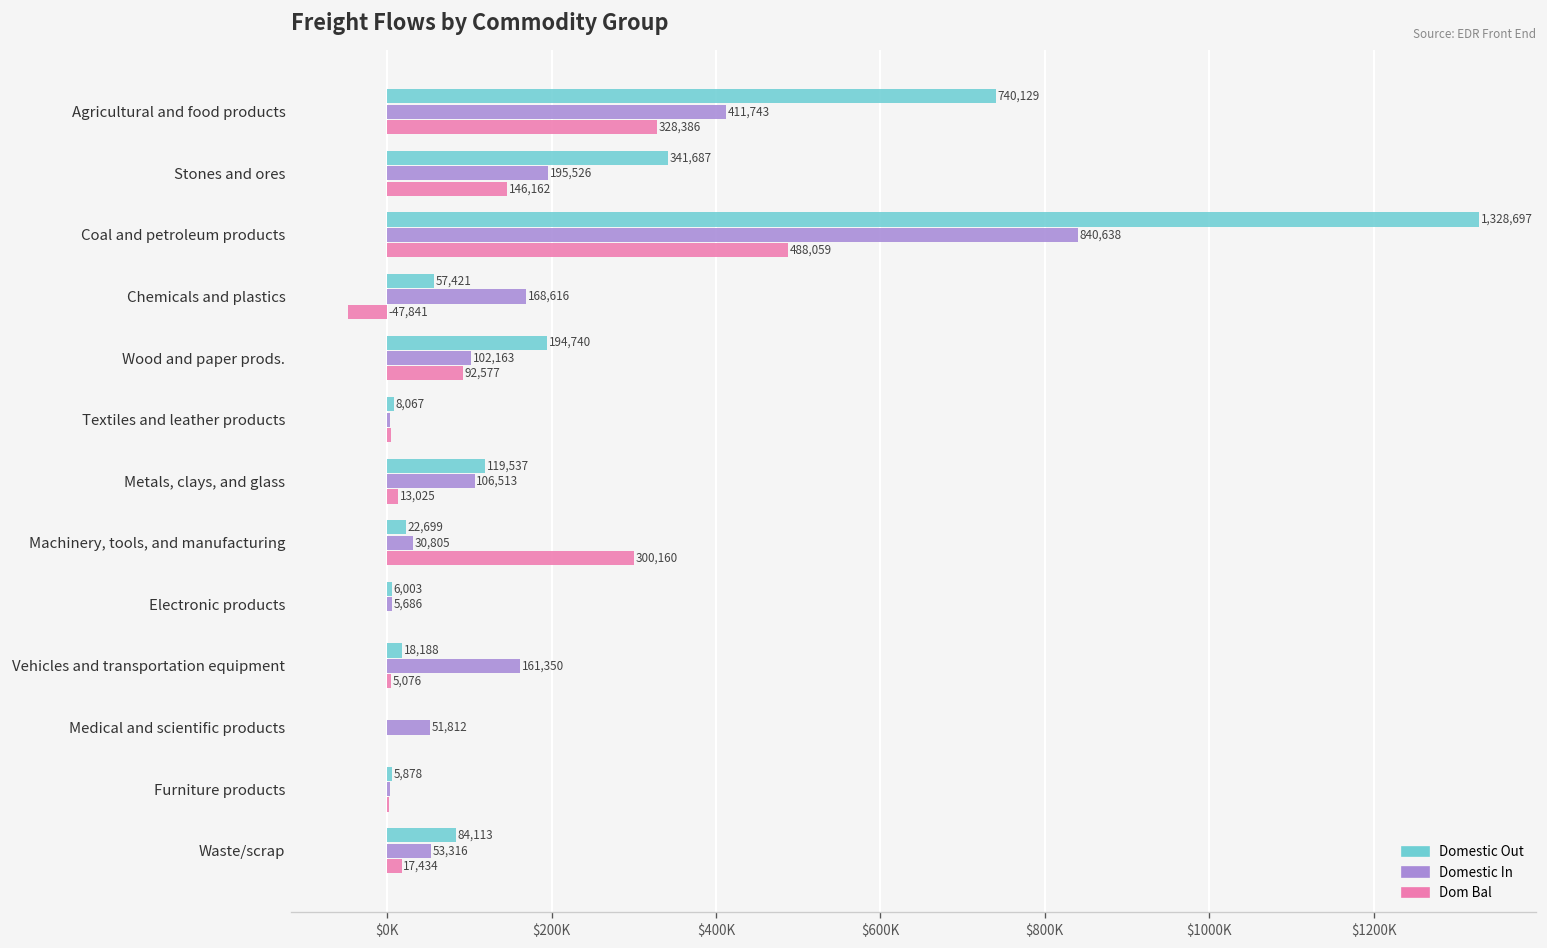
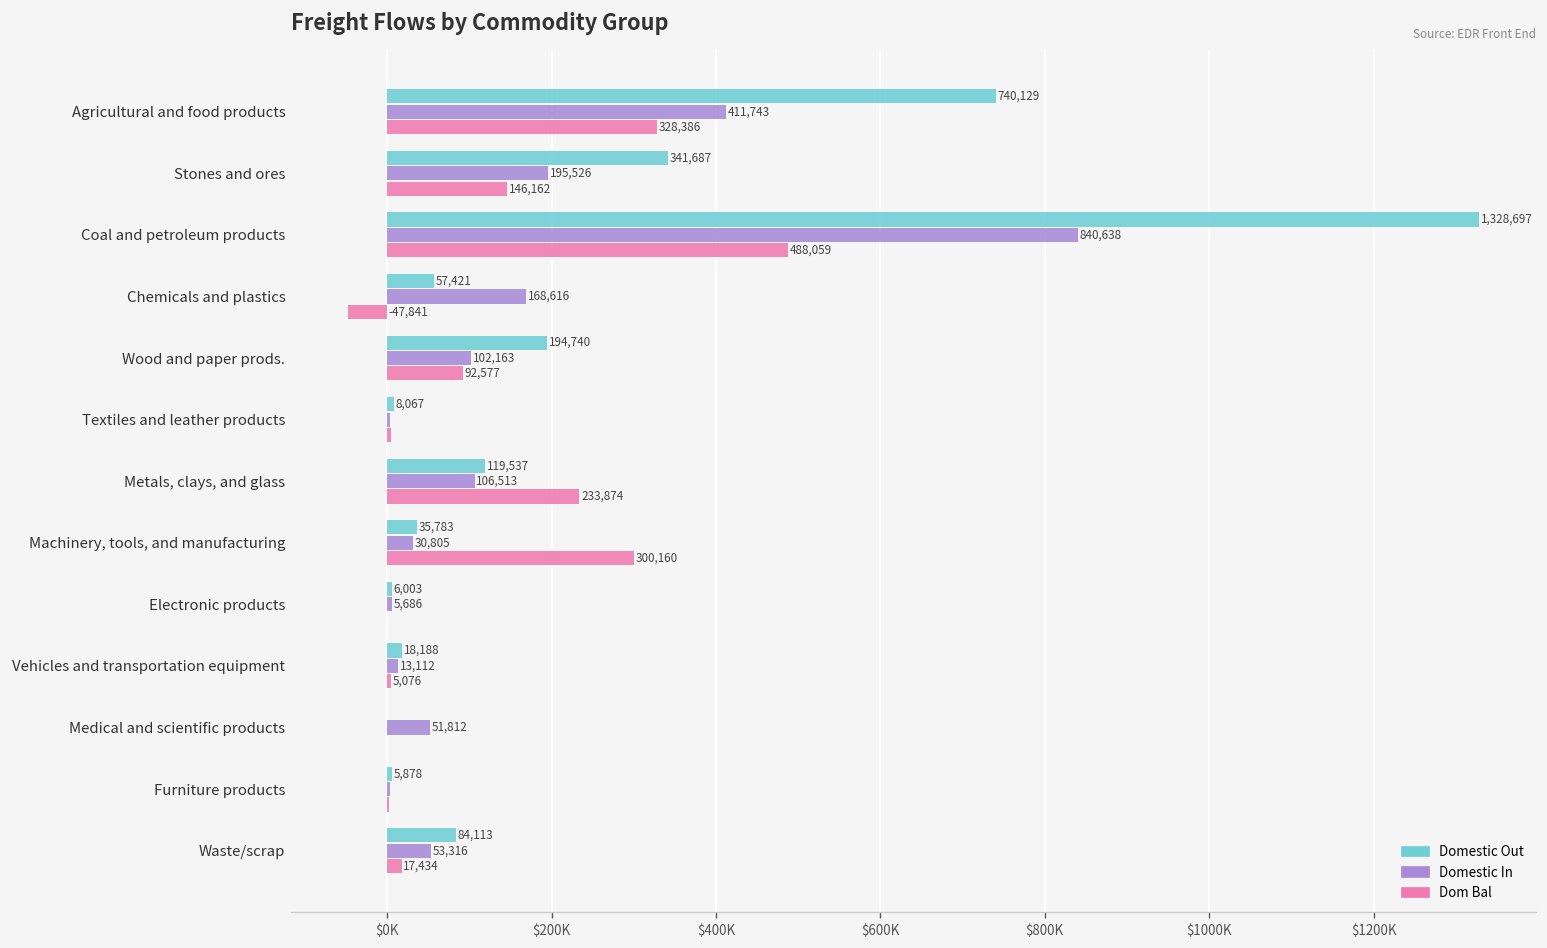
Dom Bal, Metals, clays, and glass: 13,025 -> 233,874
Domestic Out, Machinery, tools, and manufacturing: 22,699 -> 35,783
Domestic In, Vehicles and transportation equipment: 161,350 -> 13,112
